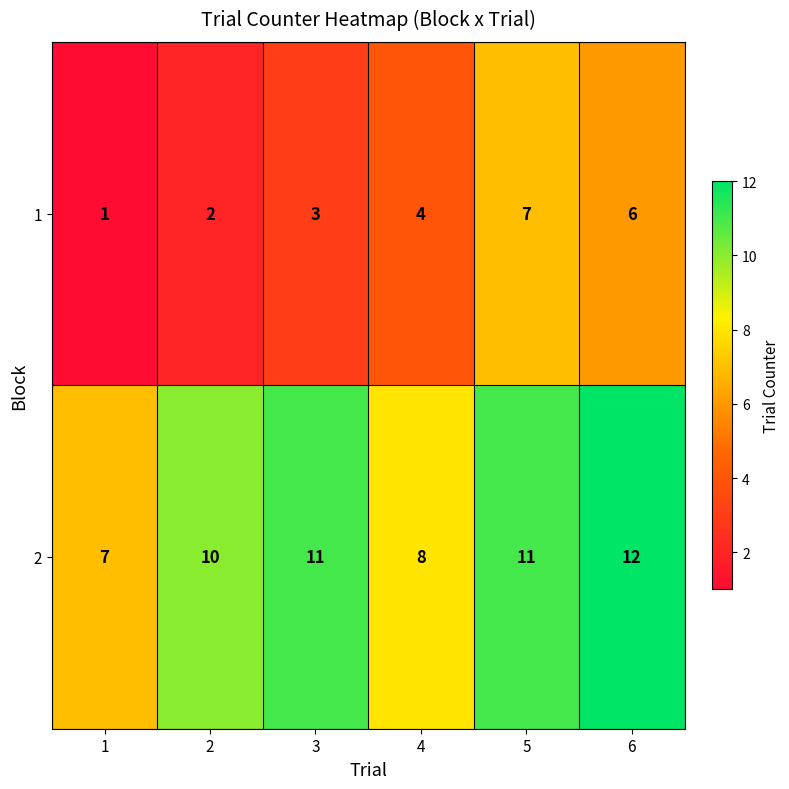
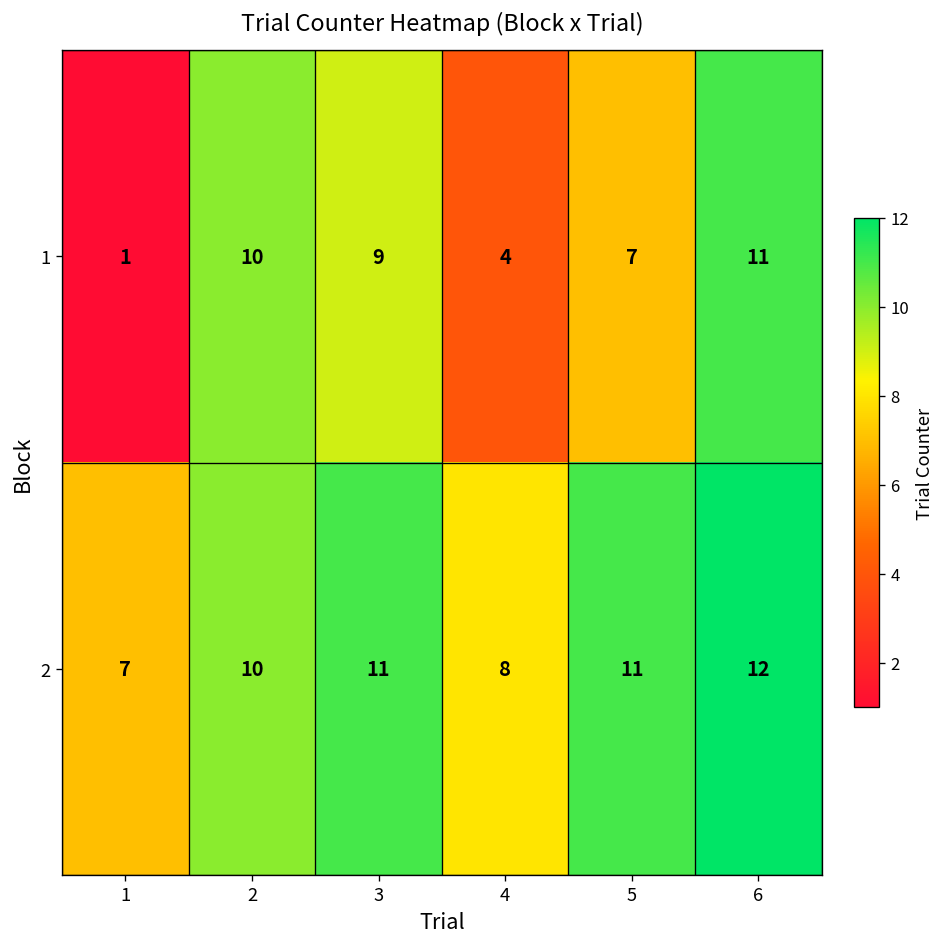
1, 2: 2 -> 10
1, 3: 3 -> 9
1, 6: 6 -> 11
